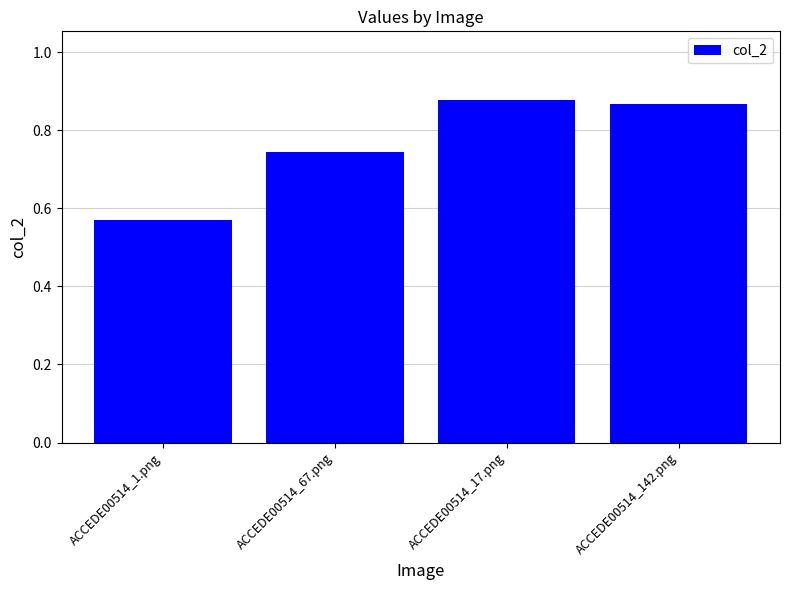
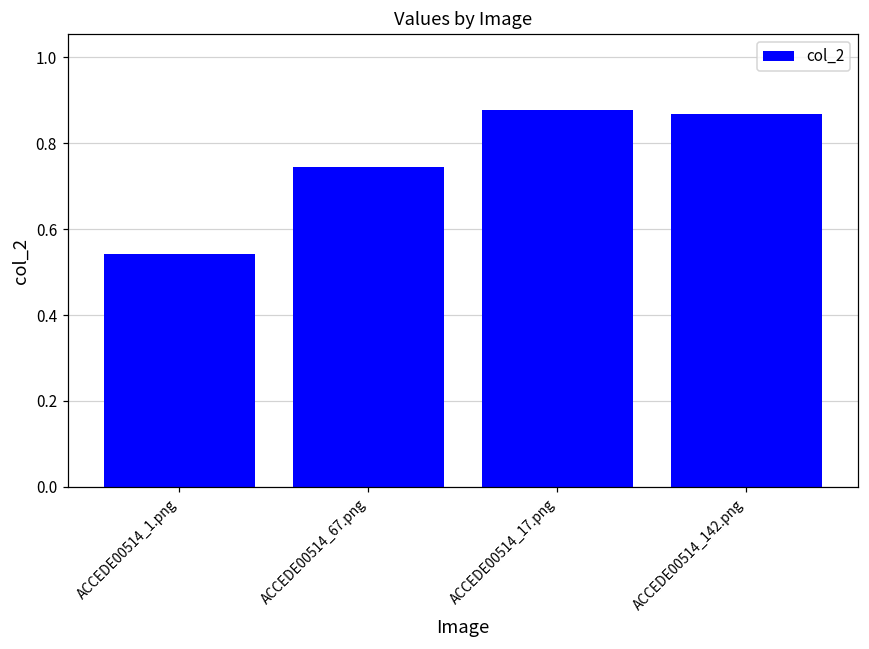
ACCEDE00514_1.png: 0.57 -> 0.54
